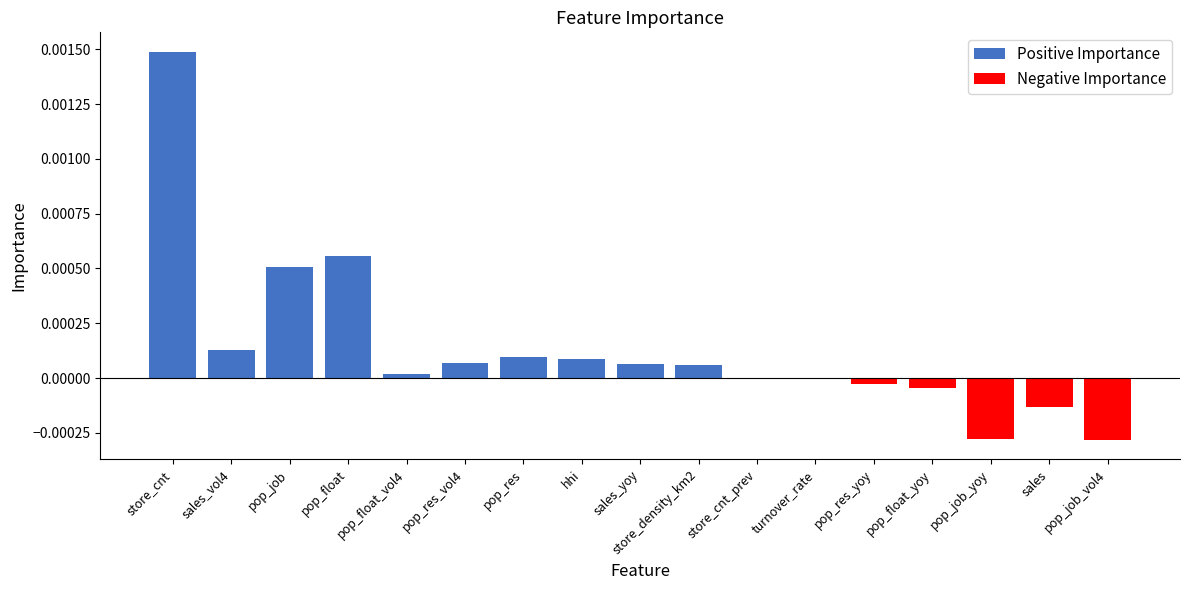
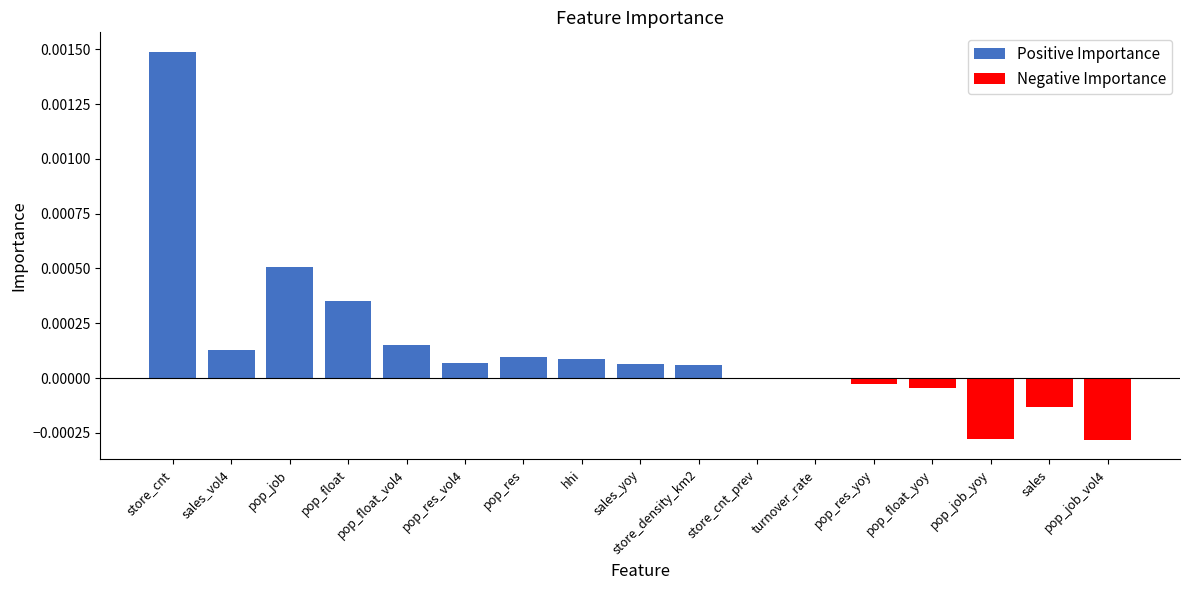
Positive Importance, pop_float: 0.00056 -> 0.00035
Positive Importance, pop_float_vol4: 0.00002 -> 0.00015
